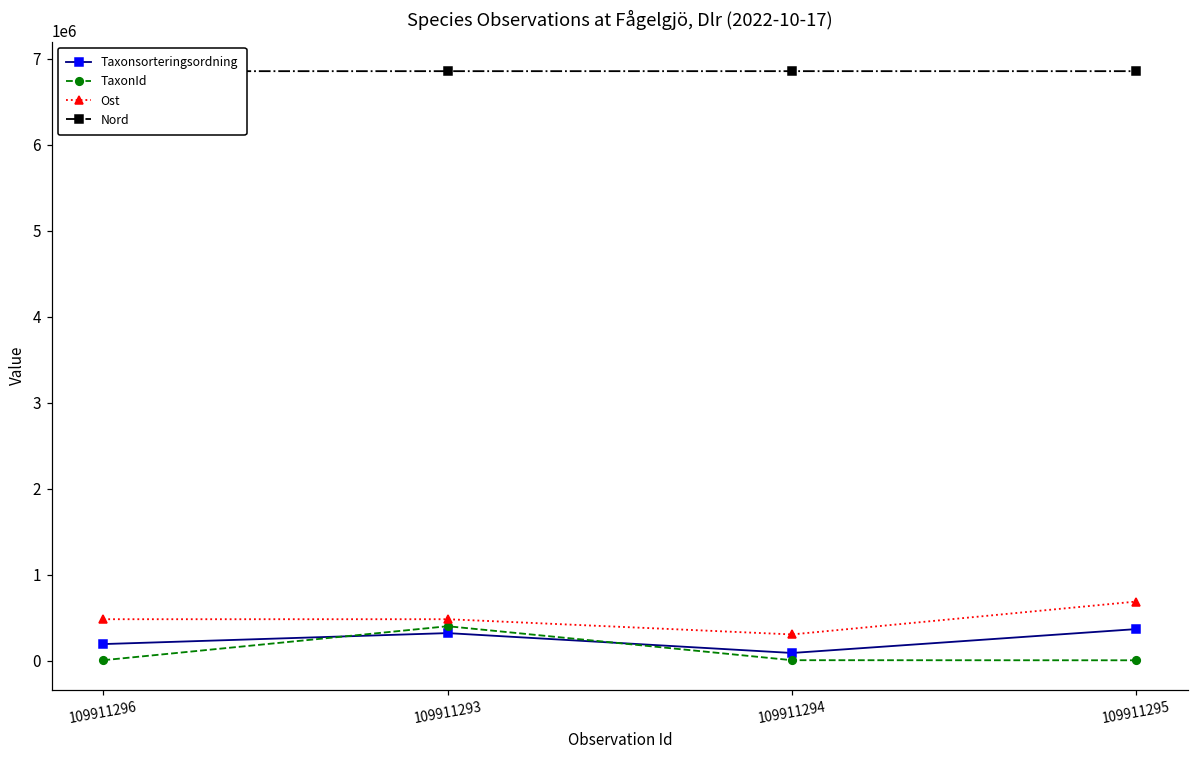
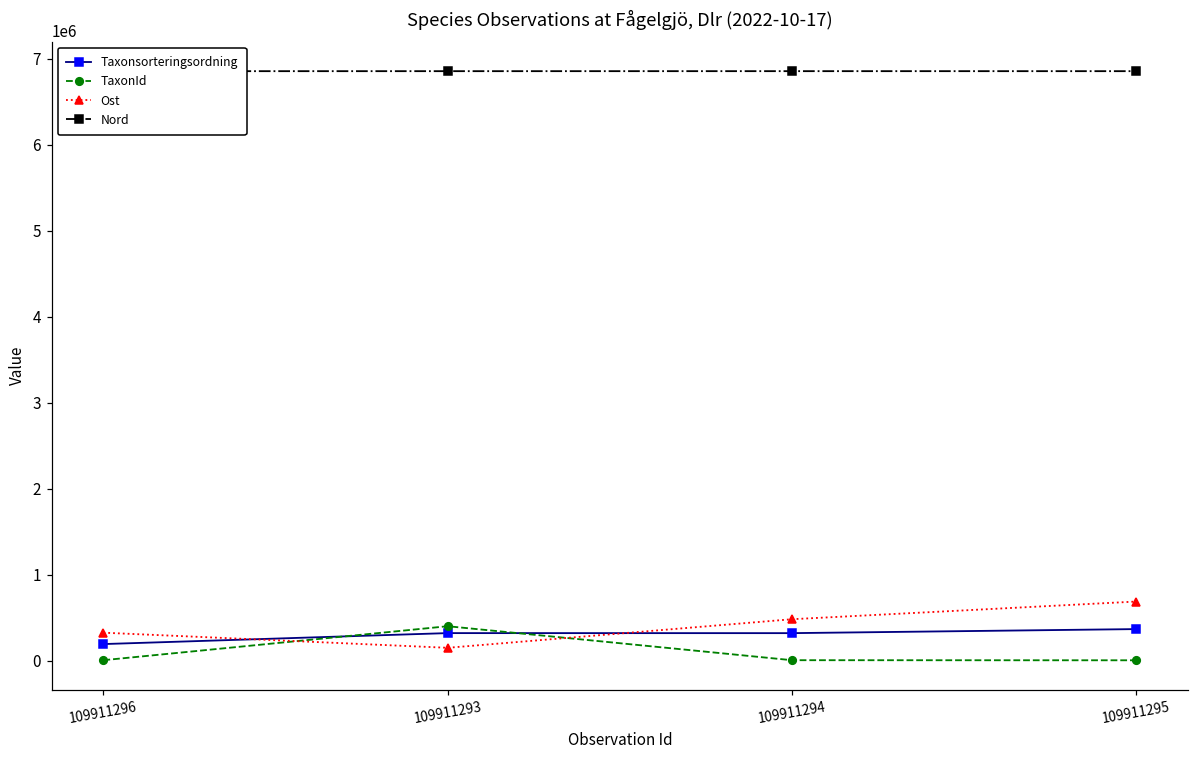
Ost, 109911296: 500000 -> 300000
Ost, 109911293: 500000 -> 100000
Taxonsorteringsordning, 109911294: 100000 -> 300000
Ost, 109911294: 300000 -> 500000
